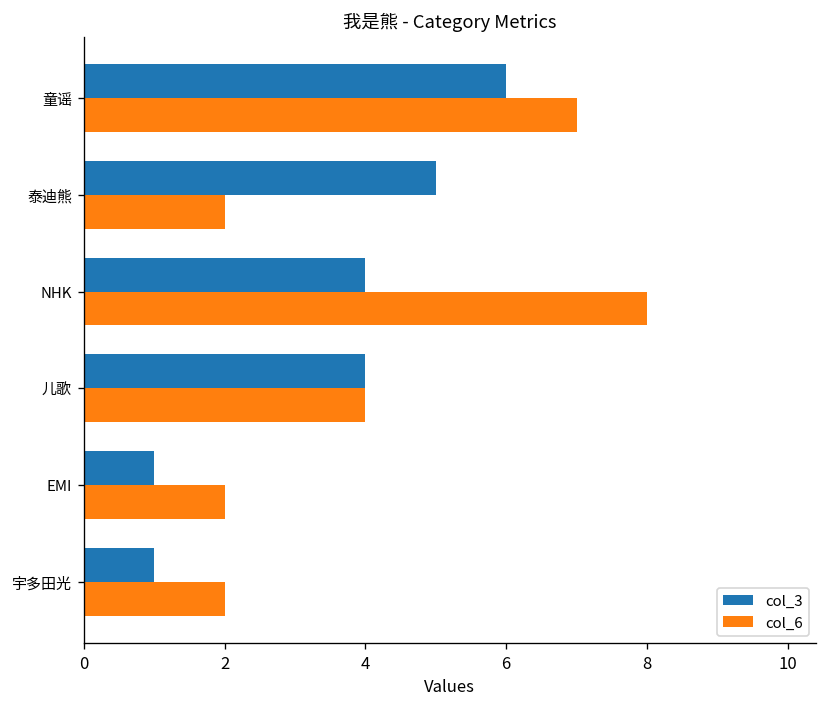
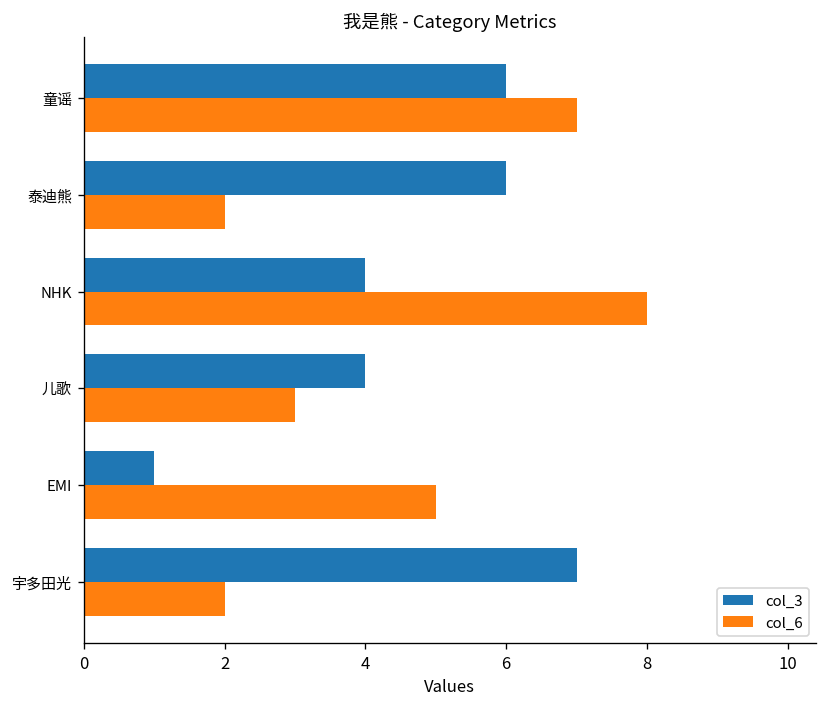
col_3, 泰迪熊: 5 -> 6
col_6, 儿歌: 4 -> 3
col_6, EMI: 2 -> 5
col_3, 宇多田光: 1 -> 7
